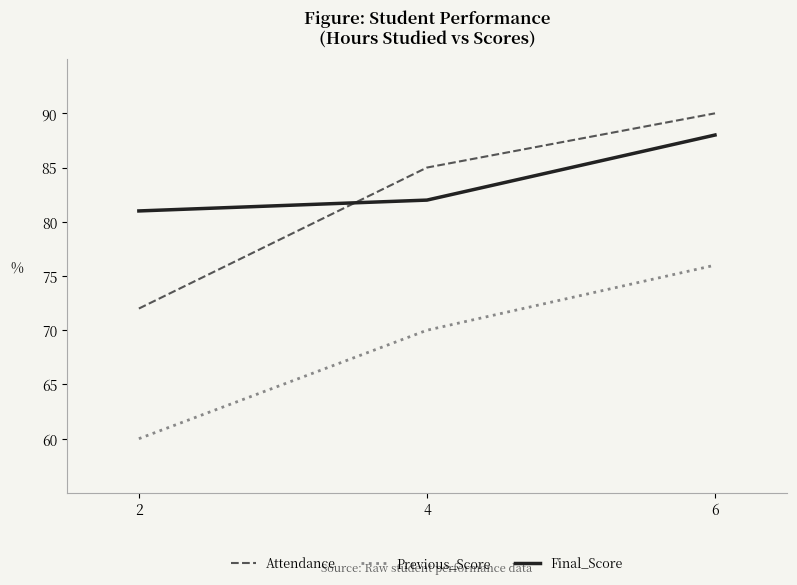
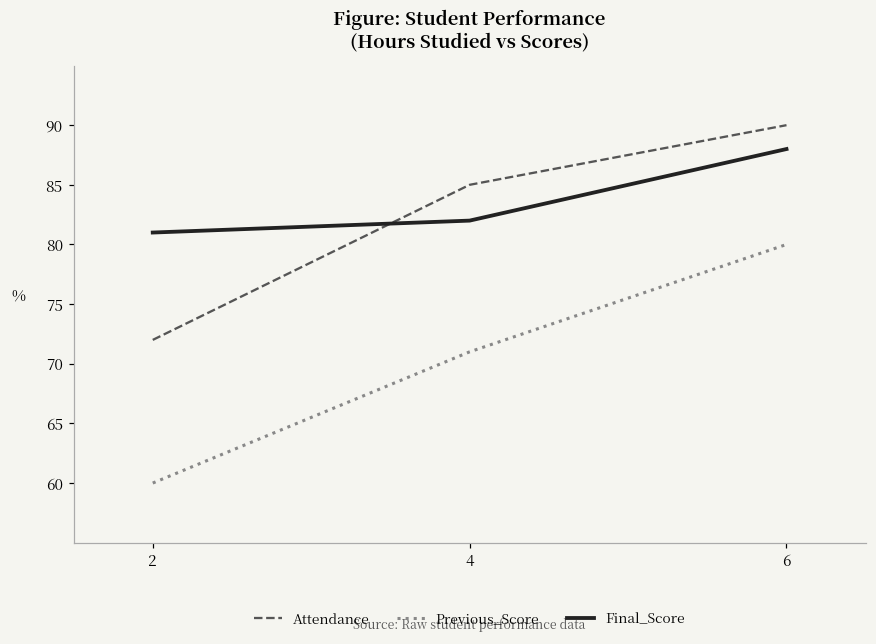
Previous_Score, 4: 70 -> 71
Previous_Score, 6: 76 -> 80
